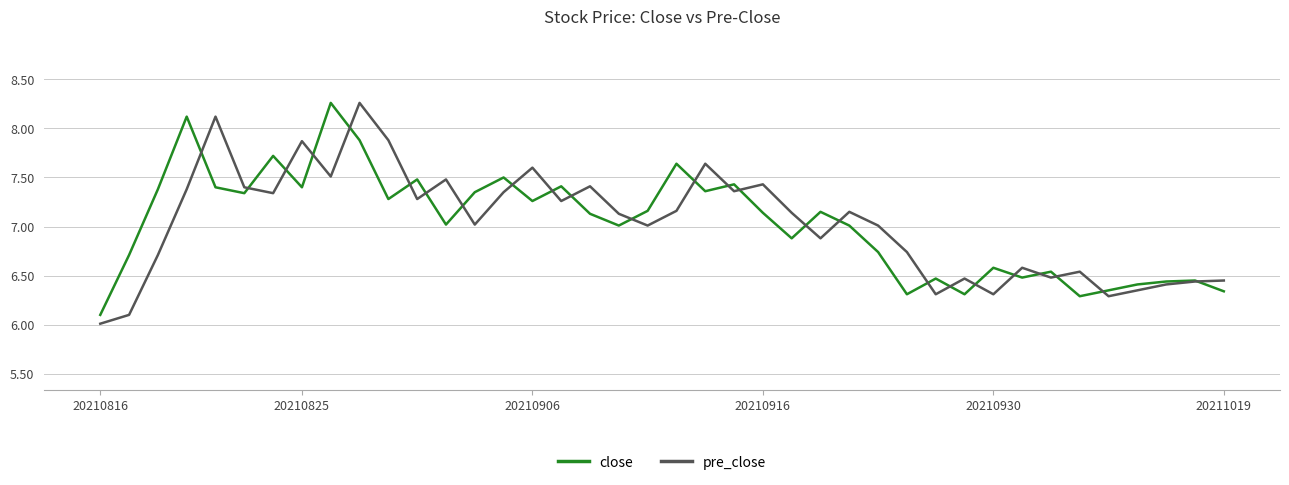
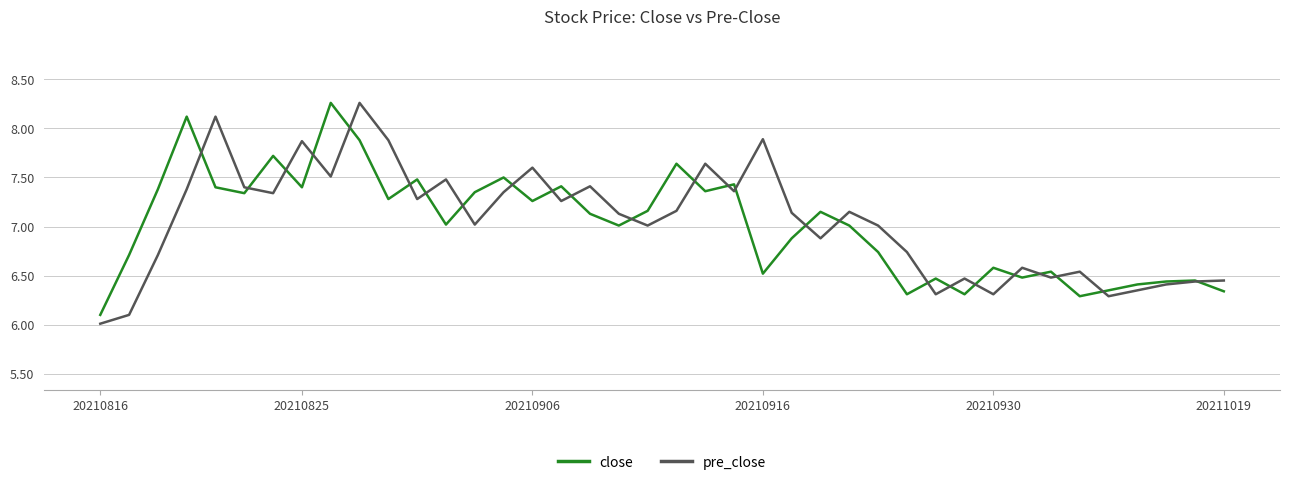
close, 20210916: 7.1 -> 6.5
pre_close, 20210916: 7.4 -> 7.9
